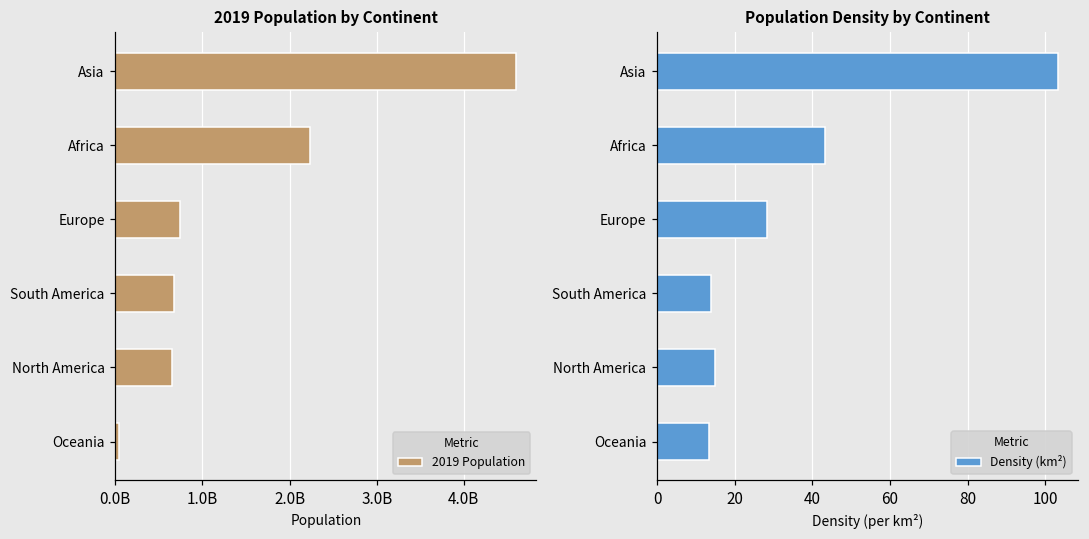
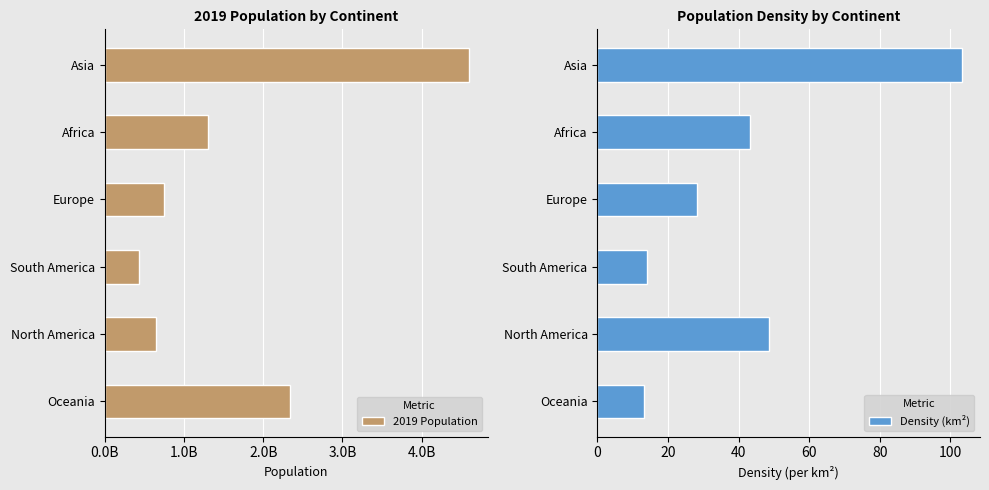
2019 Population by Continent, Africa: 2200000000 -> 1300000000
2019 Population by Continent, South America: 700000000 -> 400000000
2019 Population by Continent, Oceania: 0 -> 2300000000
Population Density by Continent, North America: 15 -> 49
